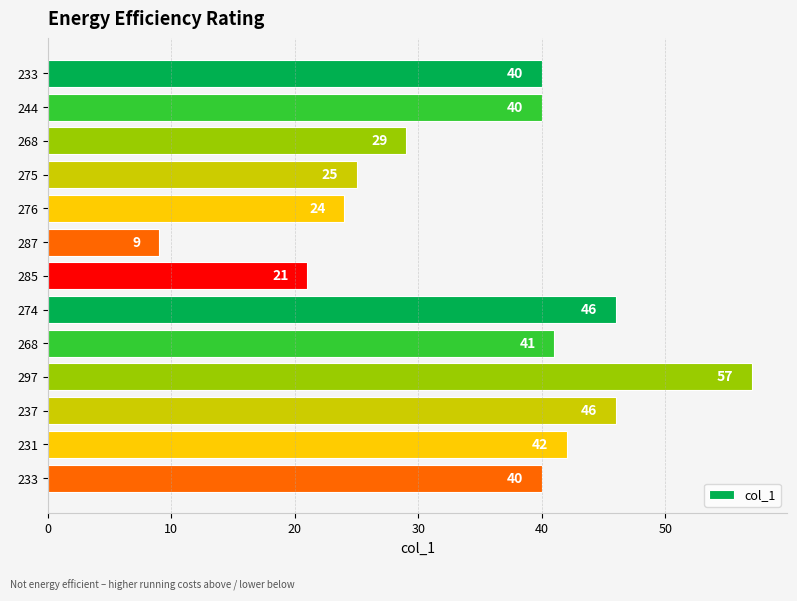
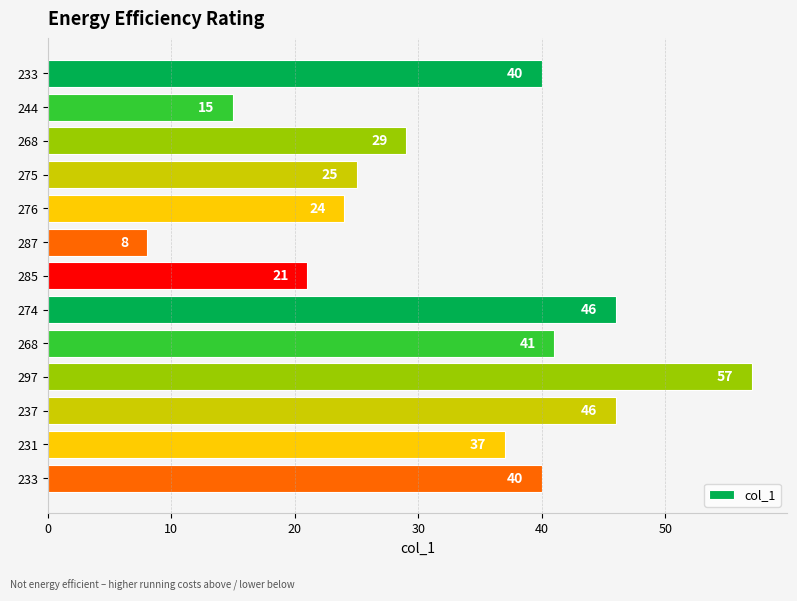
244: 40 -> 15
287: 9 -> 8
231: 42 -> 37
